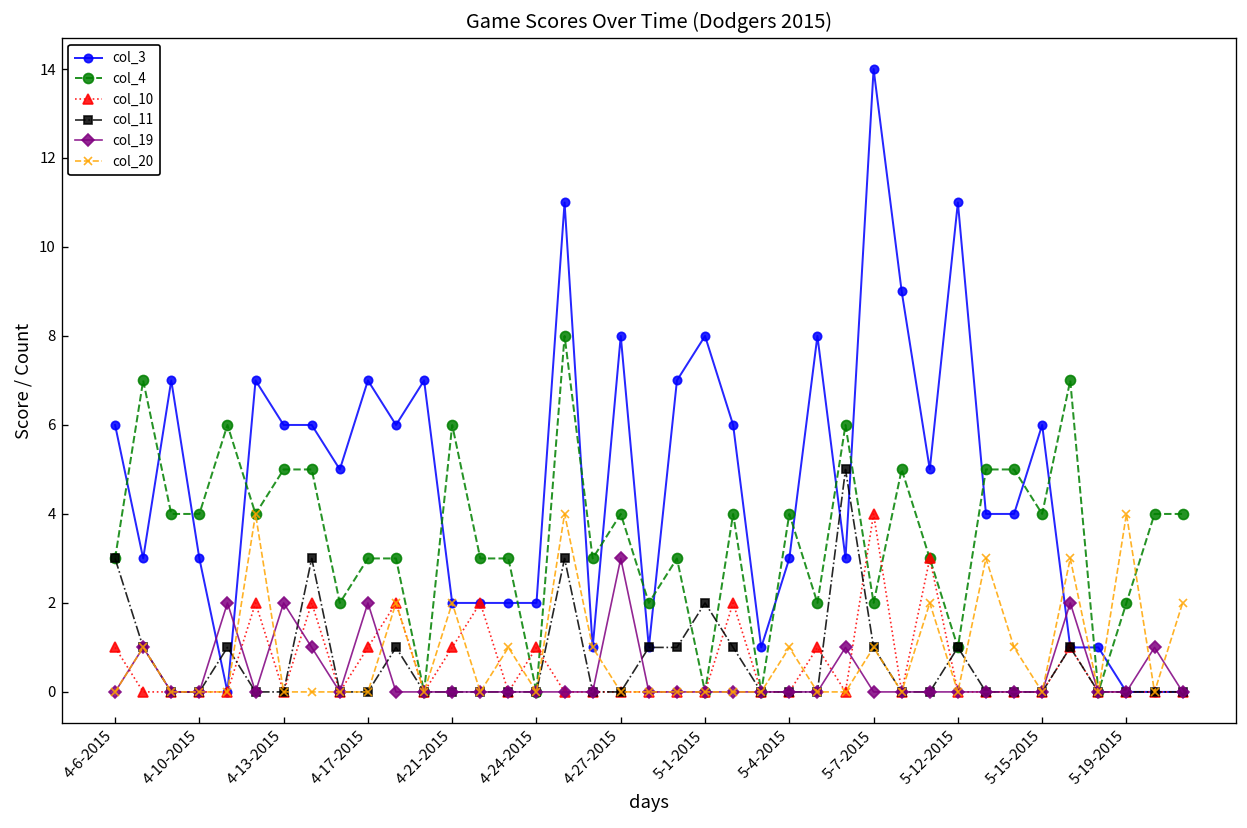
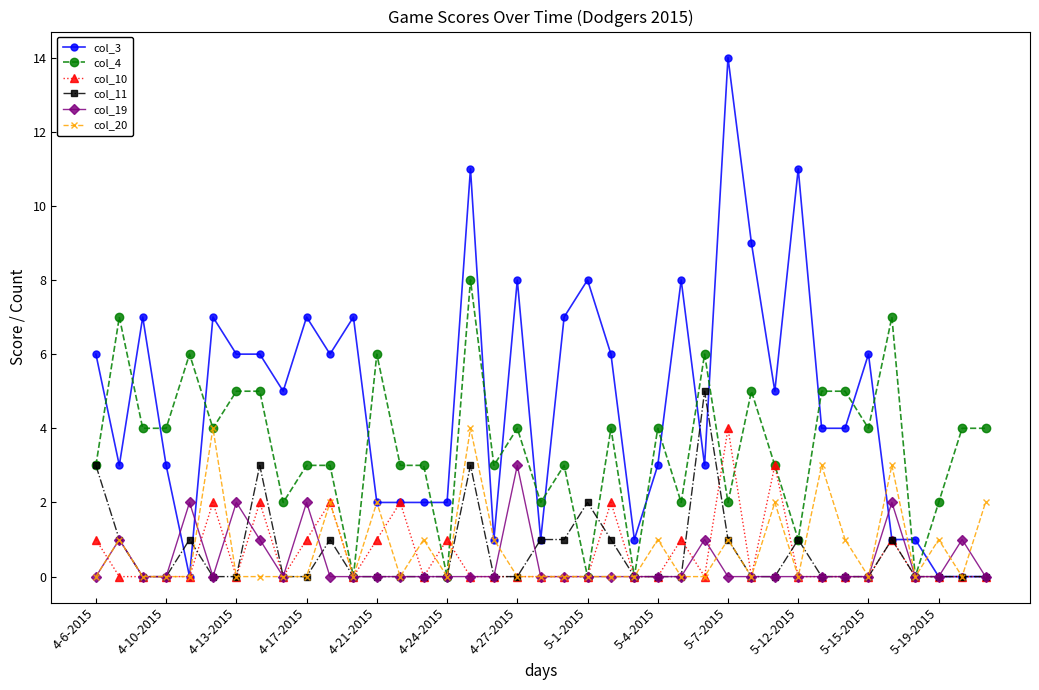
col_20, 5-19-2015: 4 -> 1
